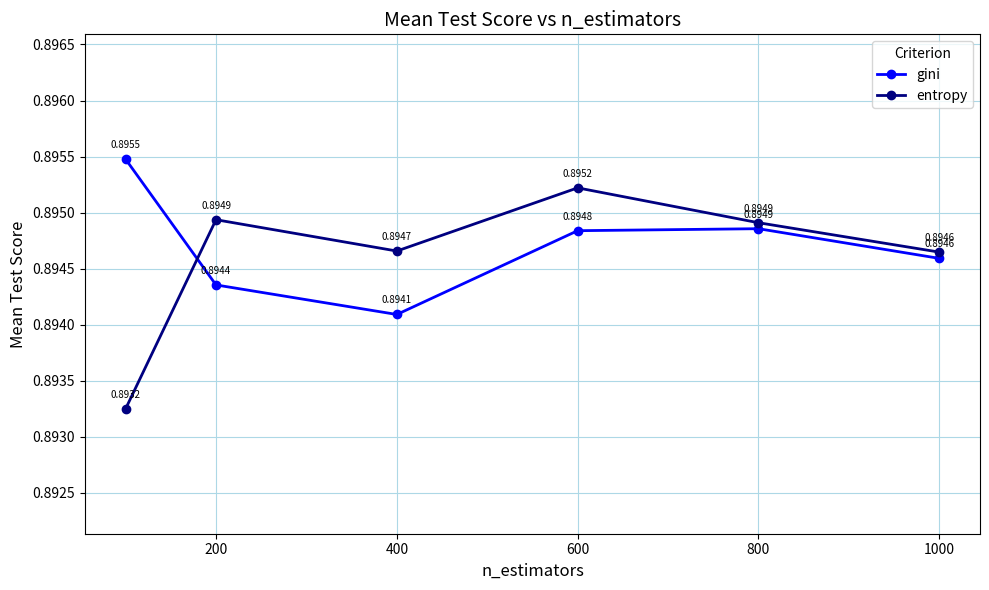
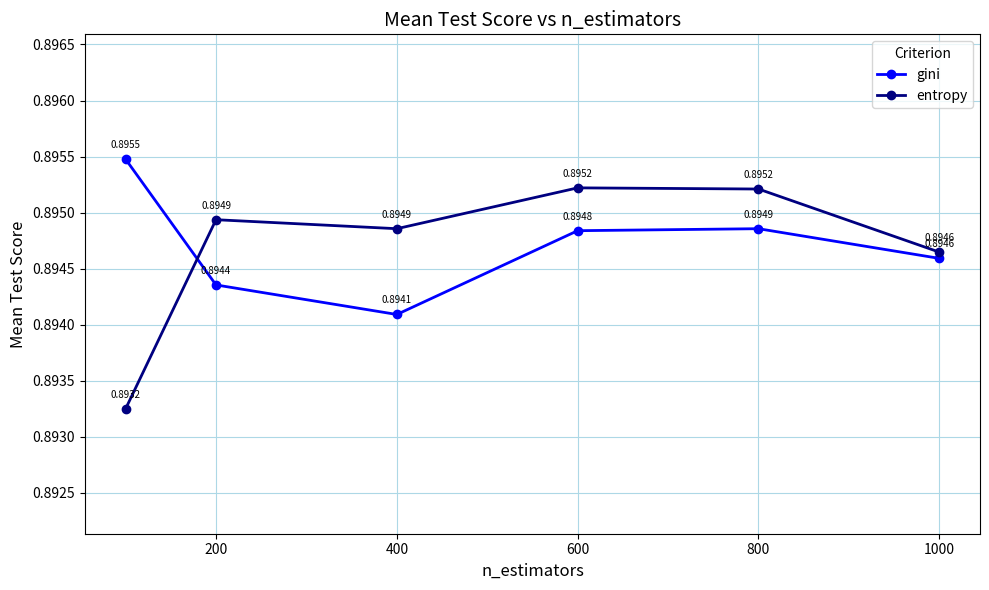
entropy, 400: 0.8947 -> 0.8949
entropy, 800: 0.8949 -> 0.8952
